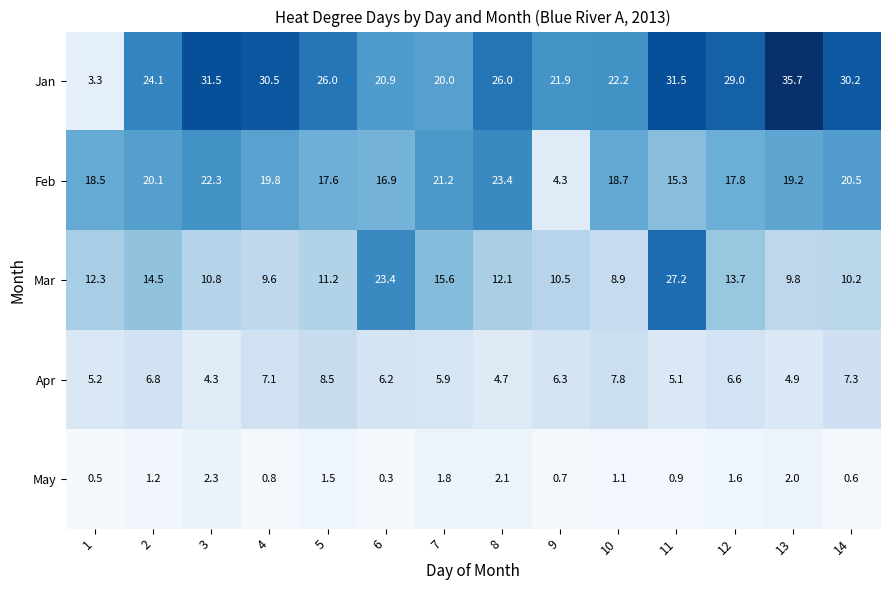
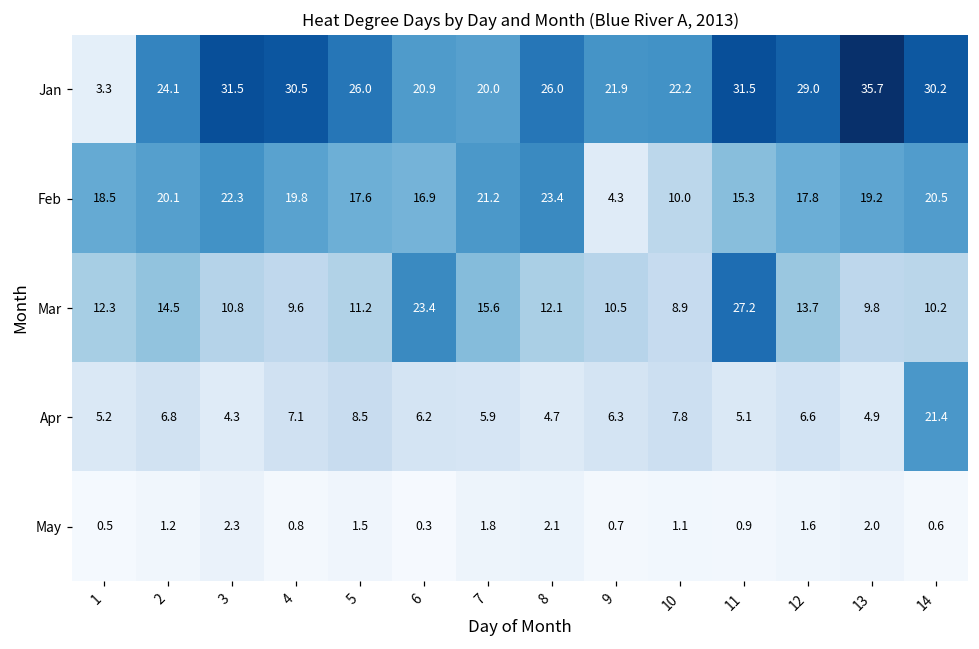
Feb, 10: 18.7 -> 10.0
Apr, 14: 7.3 -> 21.4
